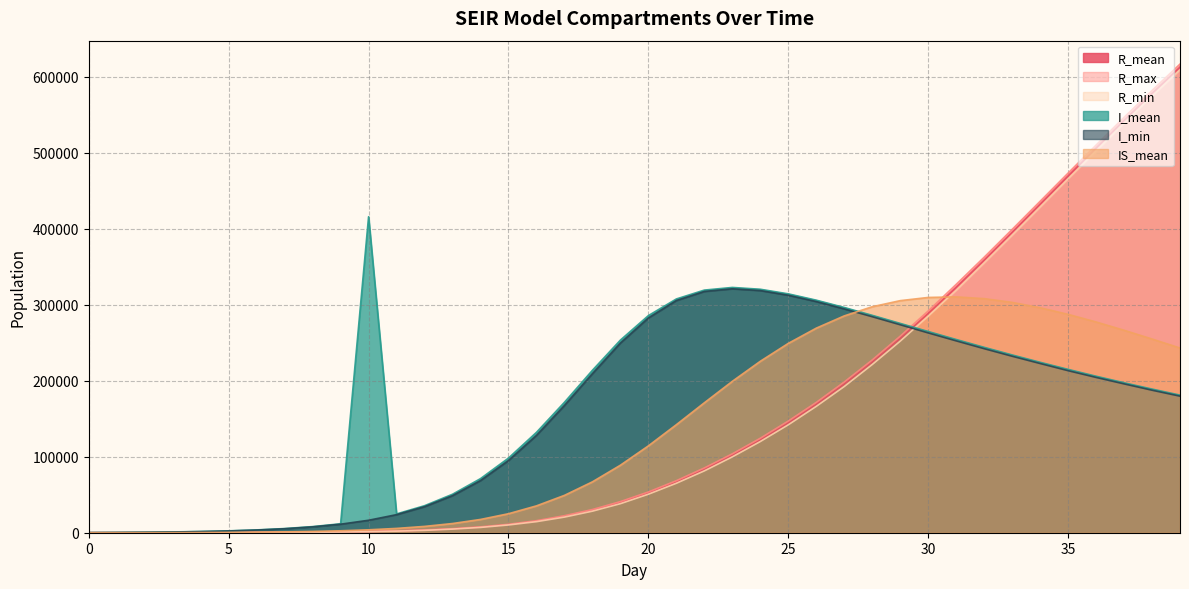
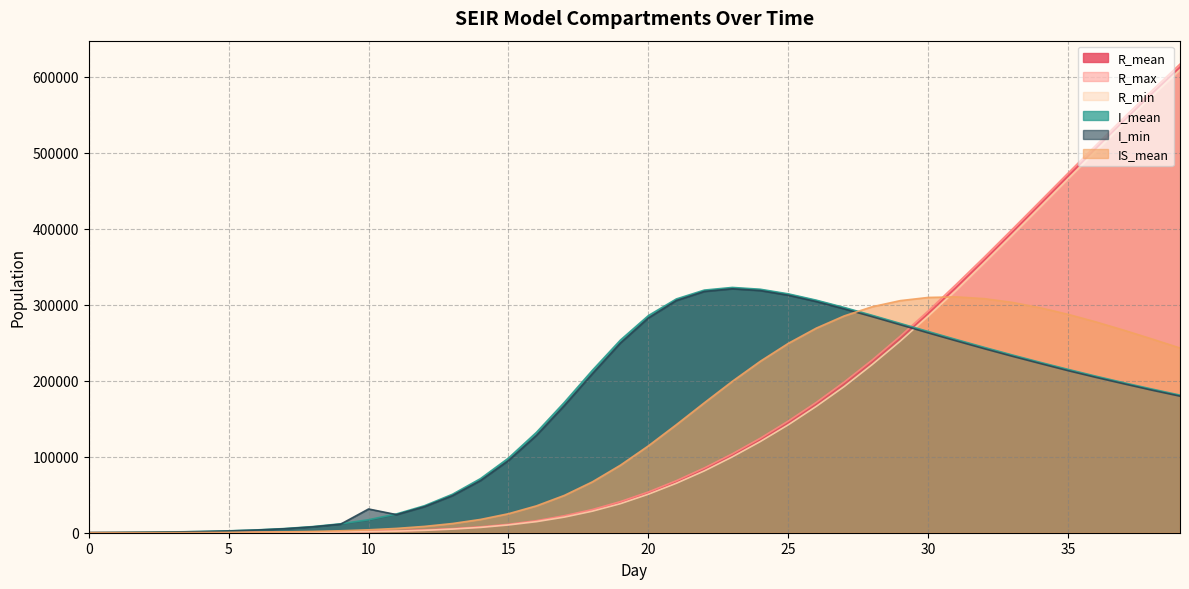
I_mean, 10: 420000 -> 20000
I_min, 10: 20000 -> 30000
